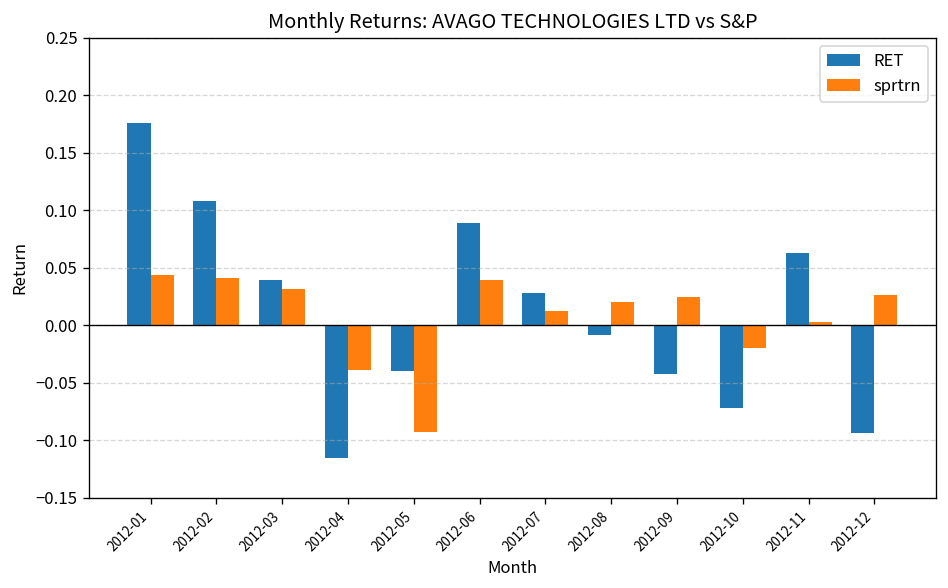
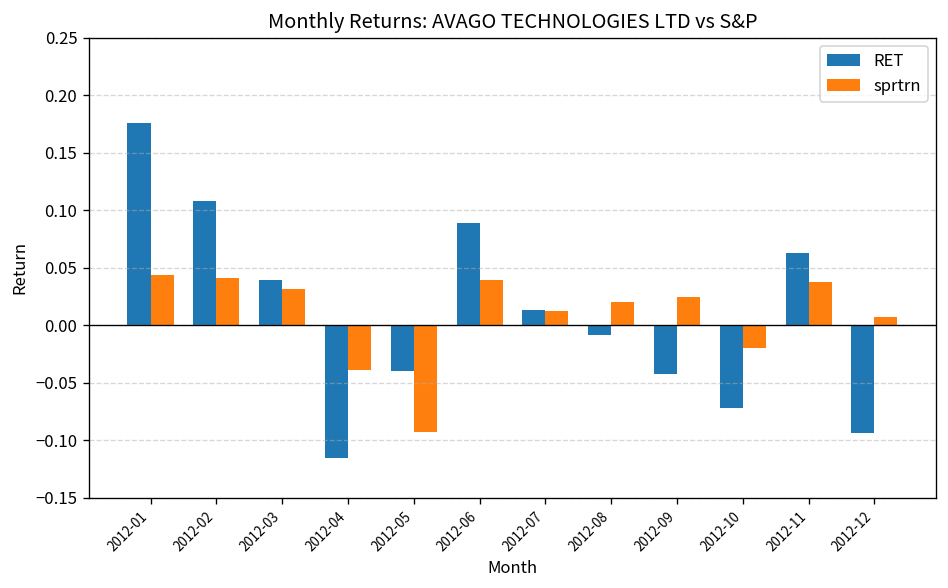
RET, 2012-07: 0.03 -> 0.01
sprtrn, 2012-11: 0.00 -> 0.04
sprtrn, 2012-12: 0.03 -> 0.01
